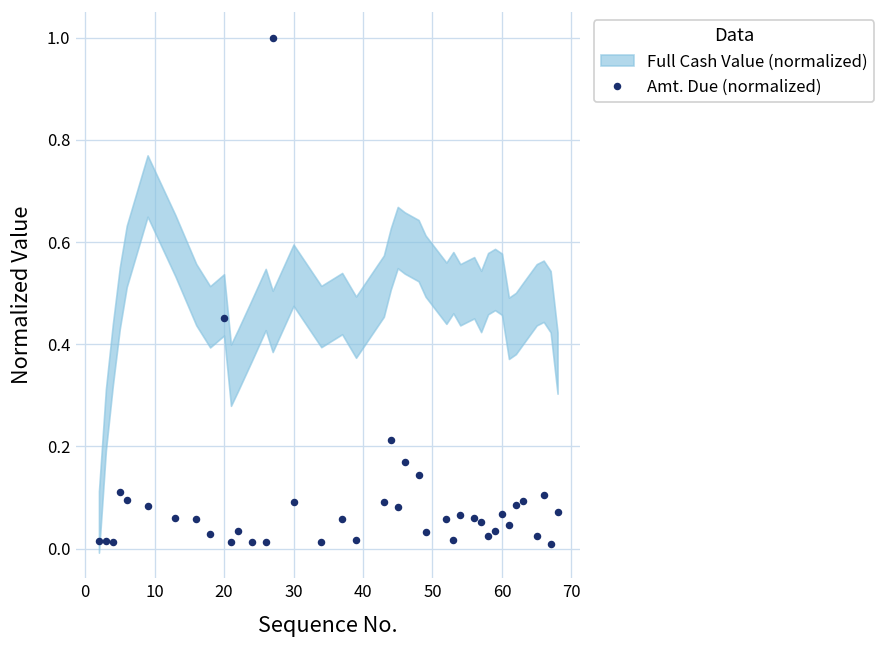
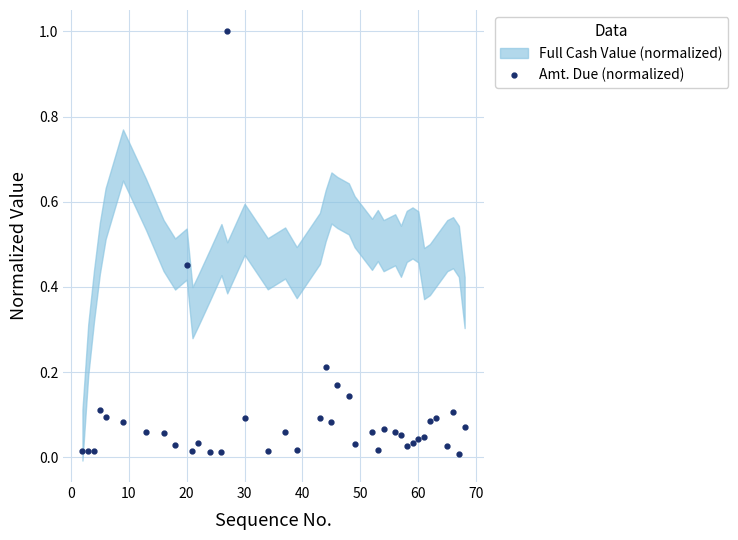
Amt. Due (normalized), 60: 0.07 -> 0.04
